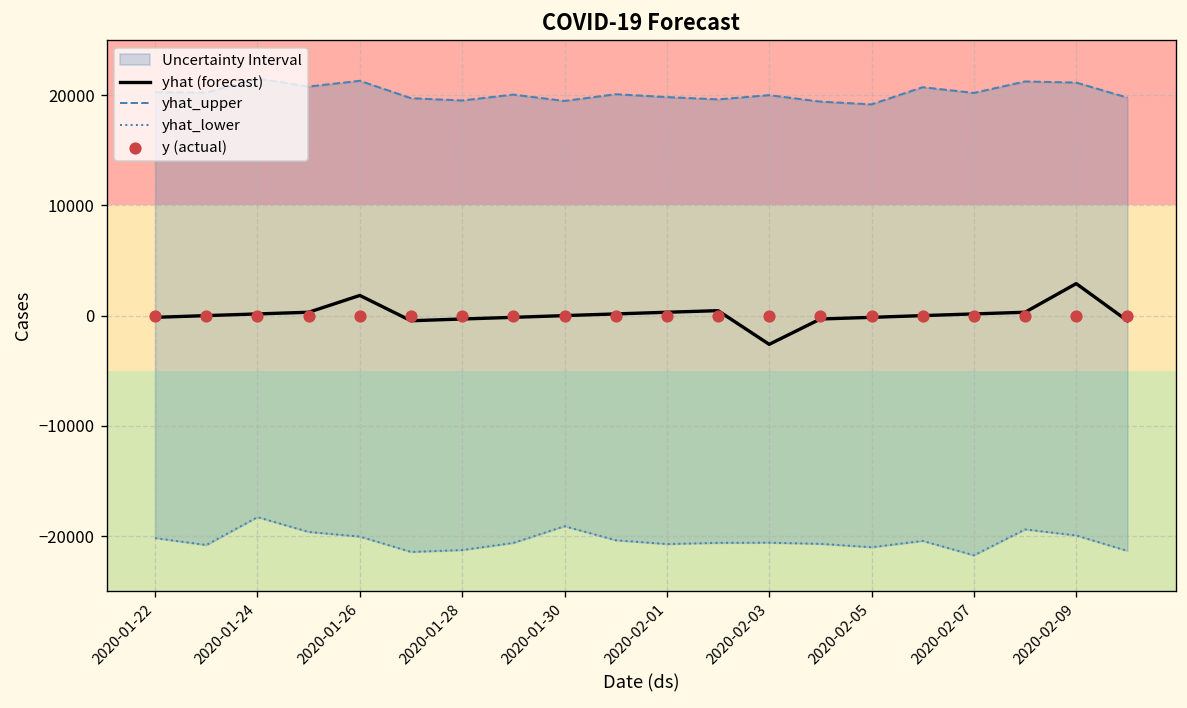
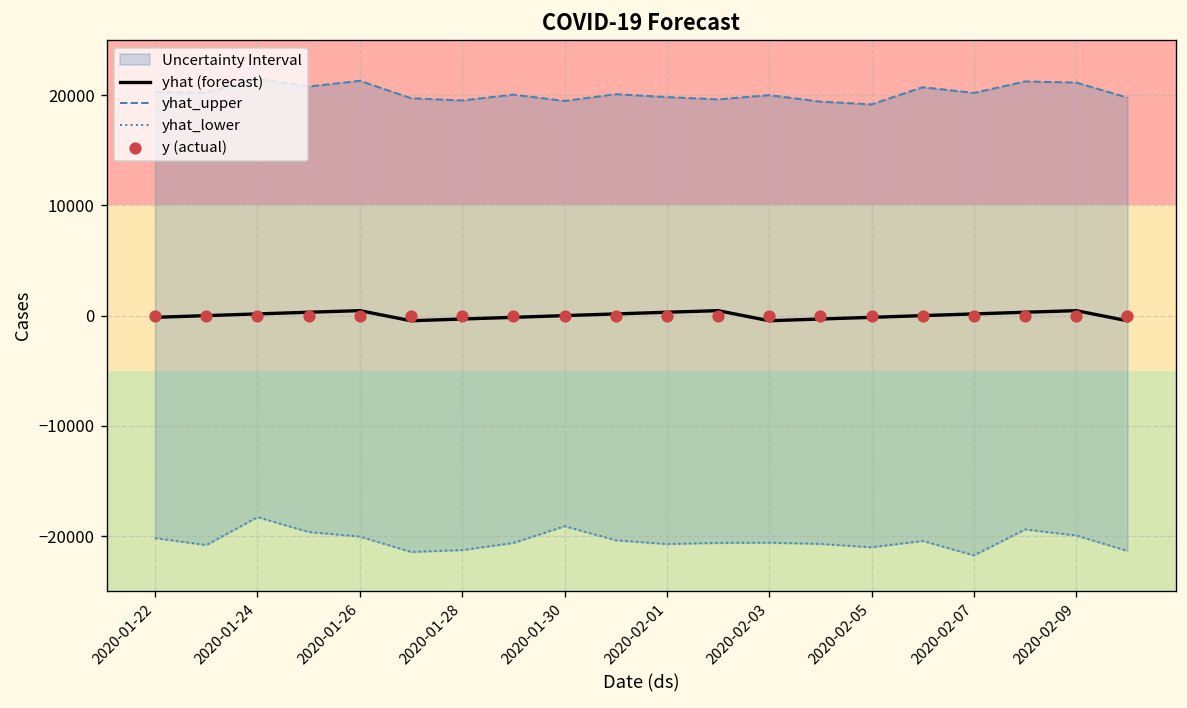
yhat (forecast), 2020-01-26: 2000 -> 0
yhat (forecast), 2020-02-03: -3000 -> 0
yhat (forecast), 2020-02-09: 3000 -> 0
